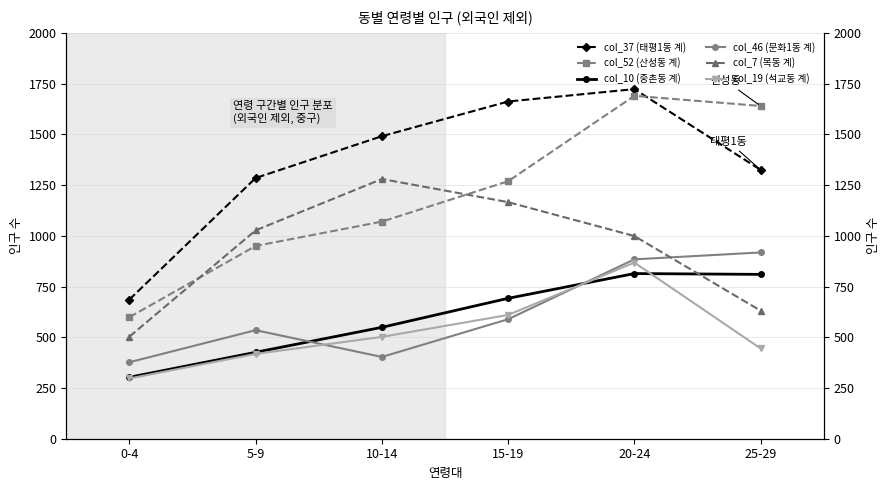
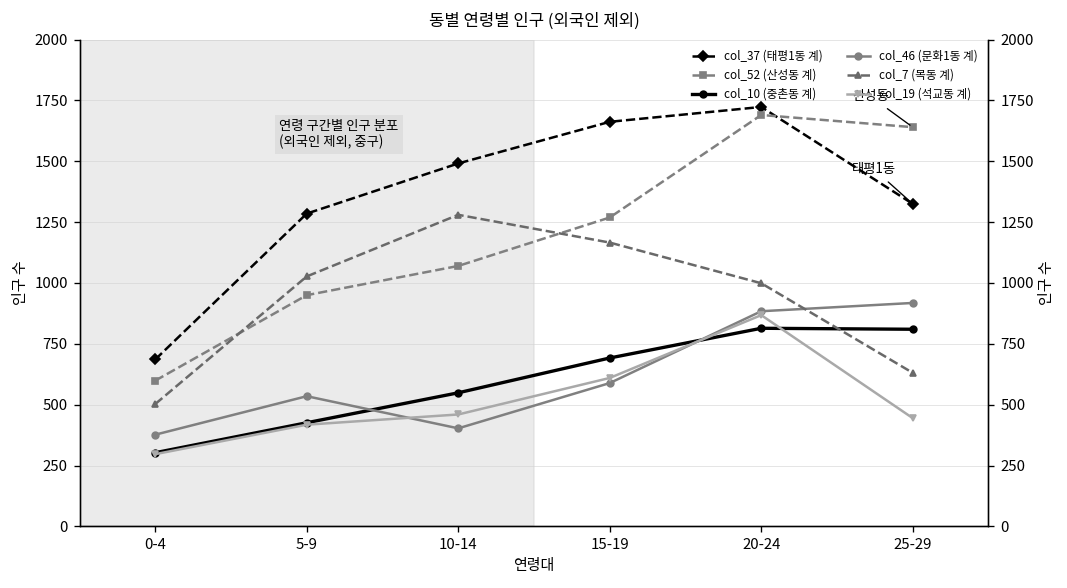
col_19 (석교동 계), 10-14: 500 -> 460
